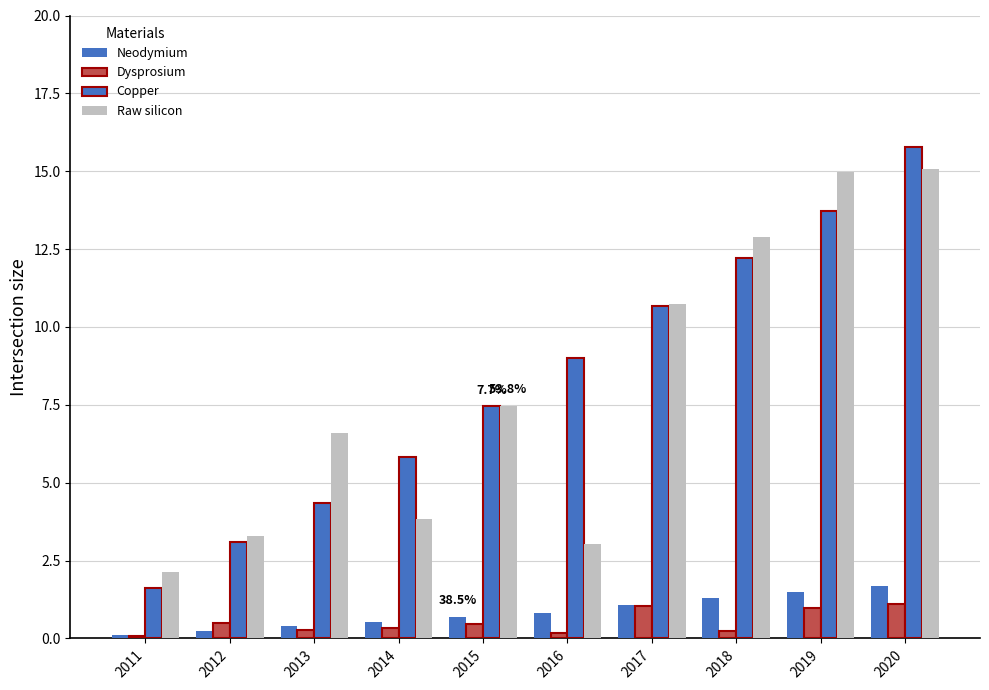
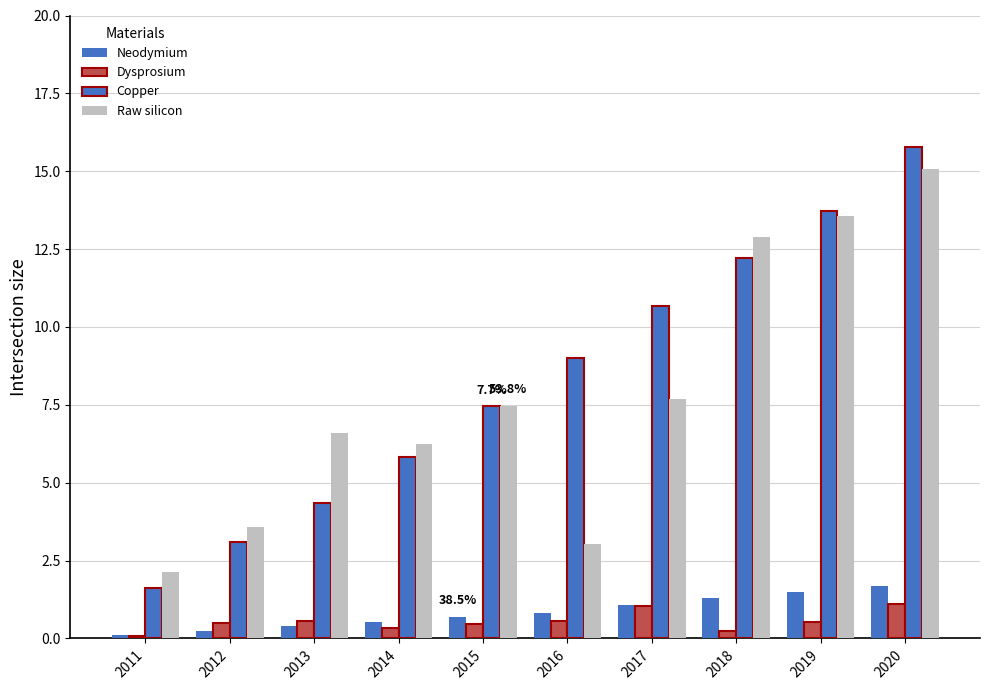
Raw silicon, 2012: 3.3 -> 3.6
Dysprosium, 2013: 0.3 -> 0.6
Raw silicon, 2014: 3.8 -> 6.2
Dysprosium, 2016: 0.2 -> 0.5
Raw silicon, 2017: 10.7 -> 7.7
Dysprosium, 2019: 1.0 -> 0.5
Raw silicon, 2019: 15.0 -> 13.6
